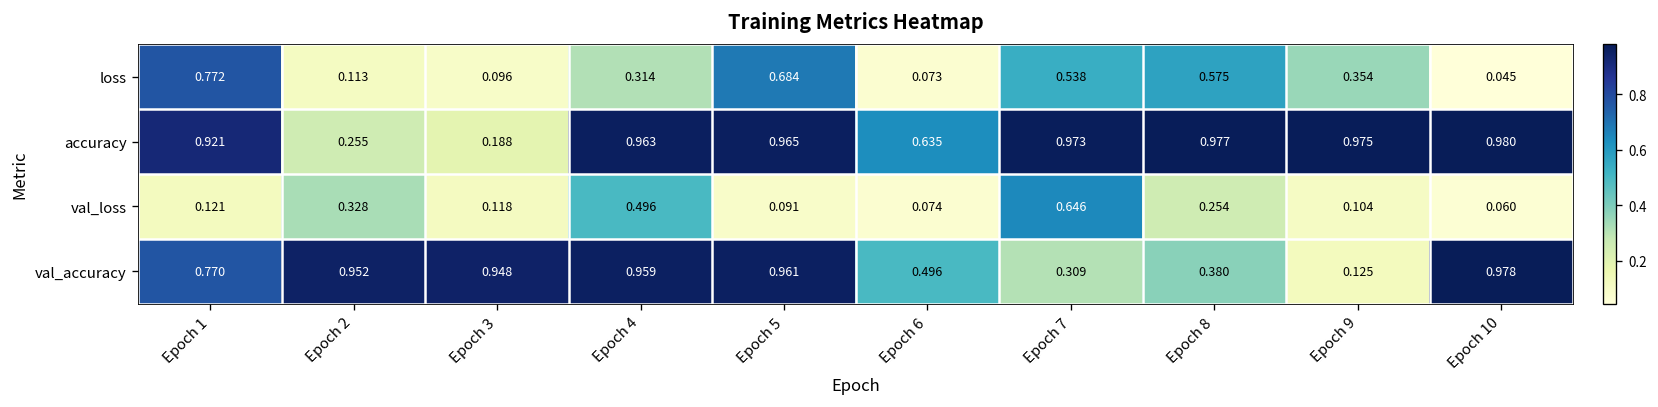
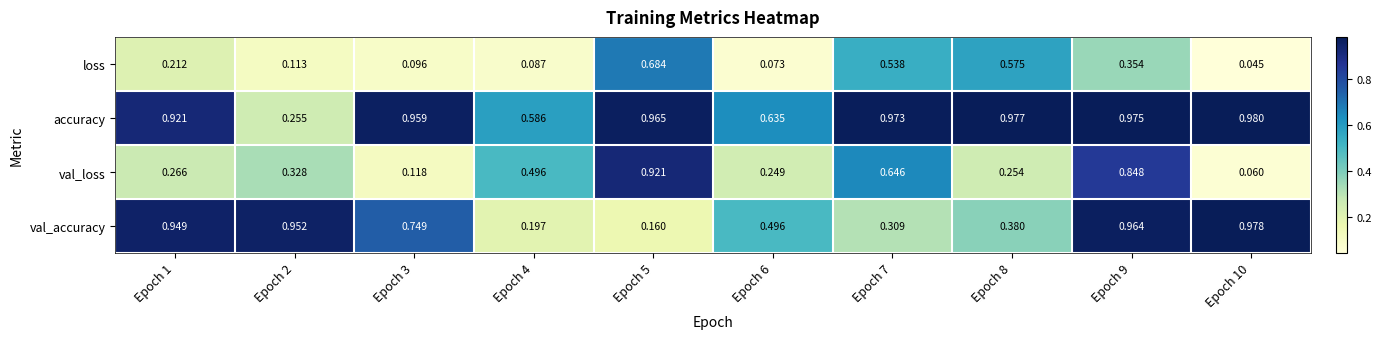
loss, Epoch 1: 0.772 -> 0.212
loss, Epoch 4: 0.314 -> 0.087
accuracy, Epoch 3: 0.188 -> 0.959
accuracy, Epoch 4: 0.963 -> 0.586
val_loss, Epoch 1: 0.121 -> 0.266
val_loss, Epoch 5: 0.091 -> 0.921
val_loss, Epoch 6: 0.074 -> 0.249
val_loss, Epoch 9: 0.104 -> 0.848
val_accuracy, Epoch 1: 0.770 -> 0.949
val_accuracy, Epoch 3: 0.948 -> 0.749
val_accuracy, Epoch 4: 0.959 -> 0.197
val_accuracy, Epoch 5: 0.961 -> 0.160
val_accuracy, Epoch 9: 0.125 -> 0.964
